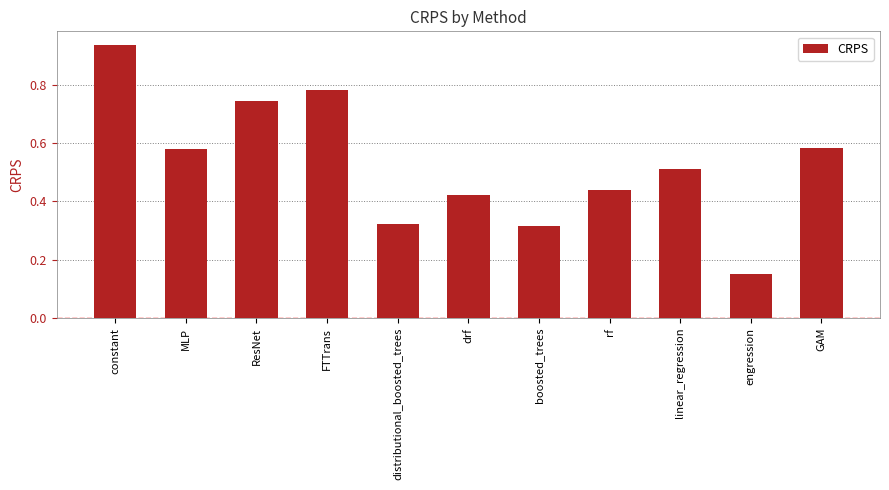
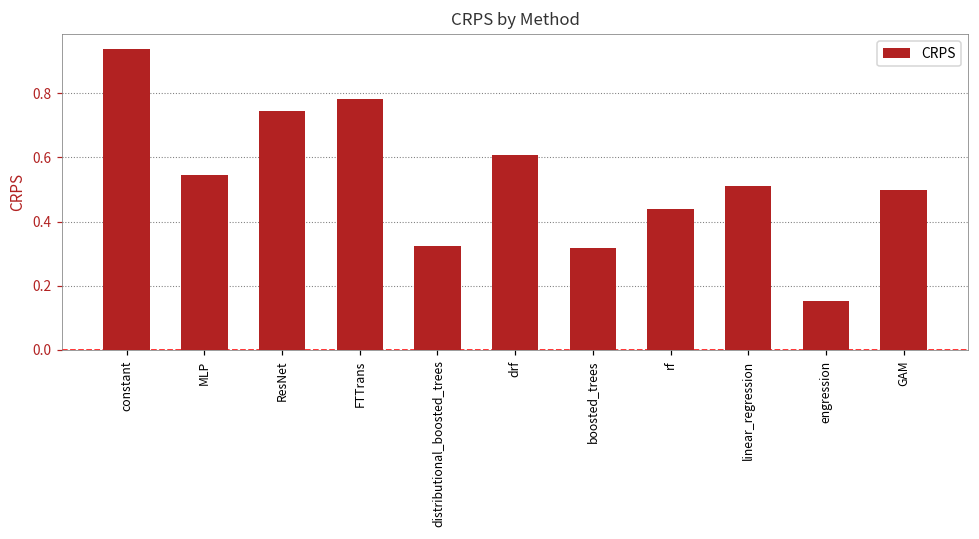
MLP: 0.58 -> 0.55
drf: 0.42 -> 0.61
GAM: 0.58 -> 0.50
